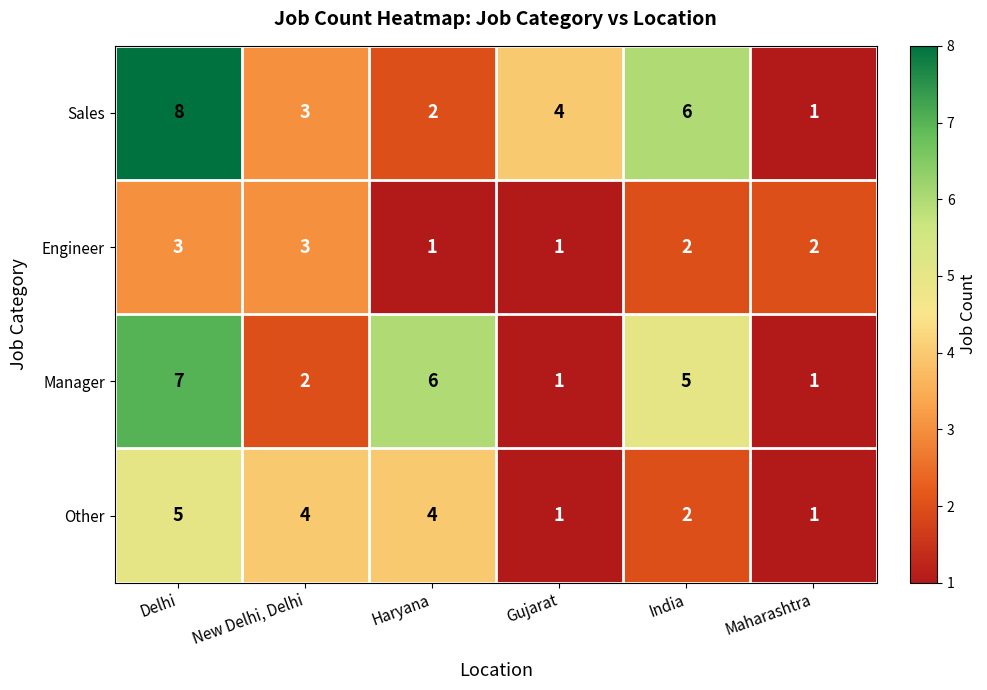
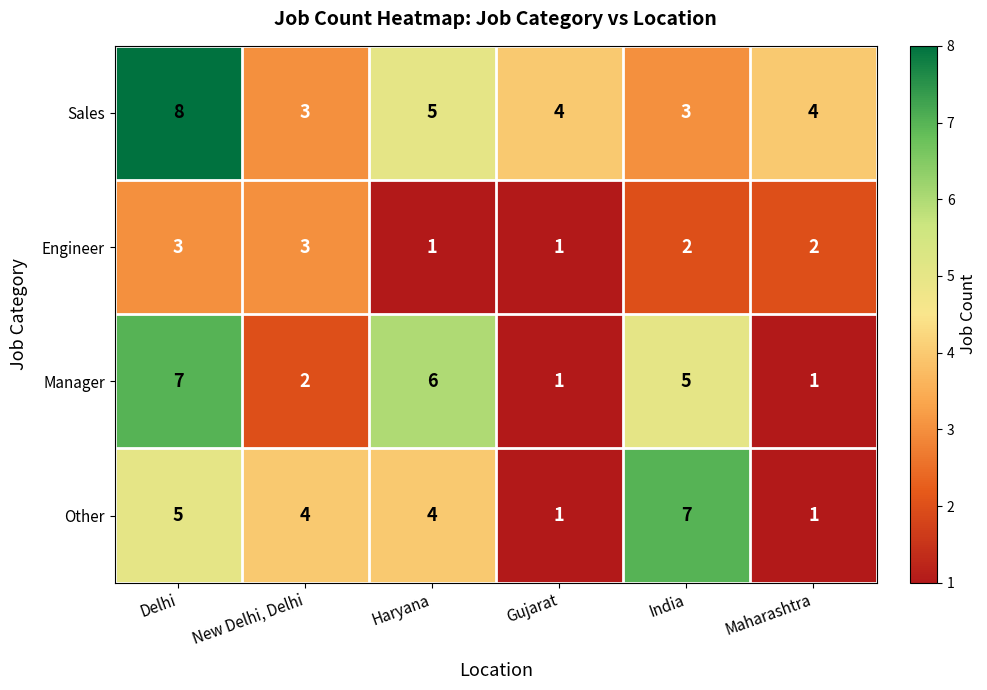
Sales, Haryana: 2 -> 5
Sales, India: 6 -> 3
Sales, Maharashtra: 1 -> 4
Other, India: 2 -> 7
